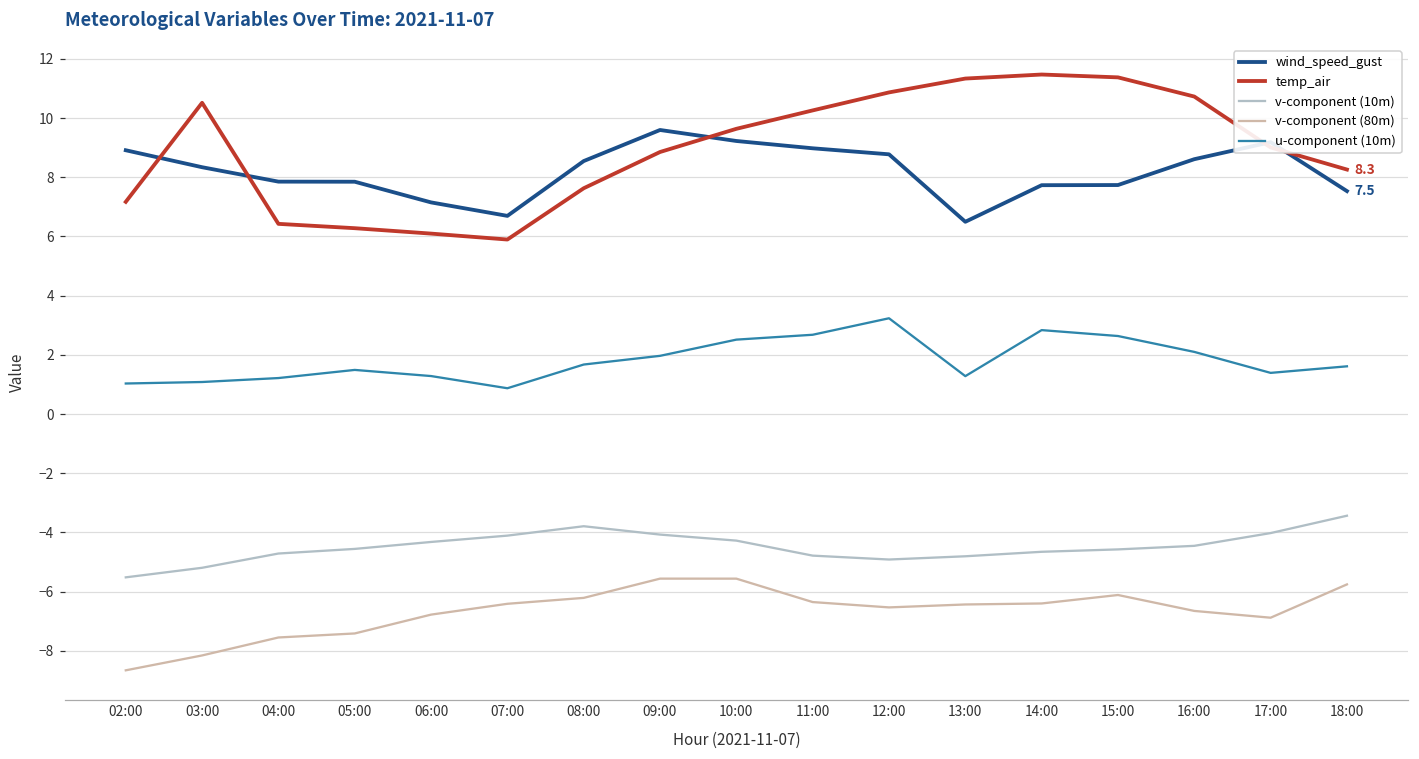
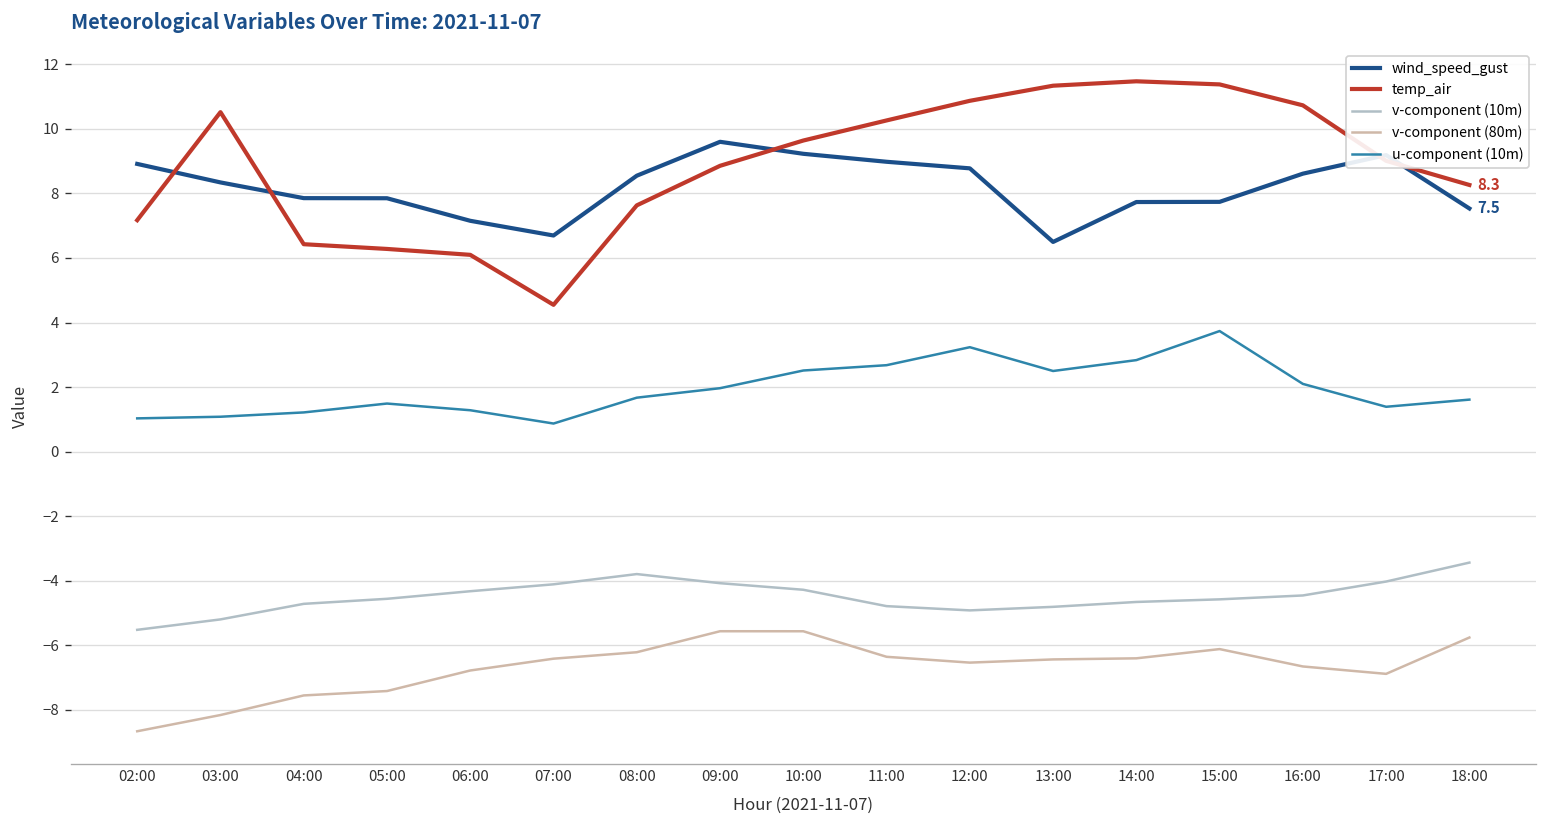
temp_air, 07:00: 5.9 -> 4.5
u-component (10m), 13:00: 1.3 -> 2.5
u-component (10m), 15:00: 2.6 -> 3.7
